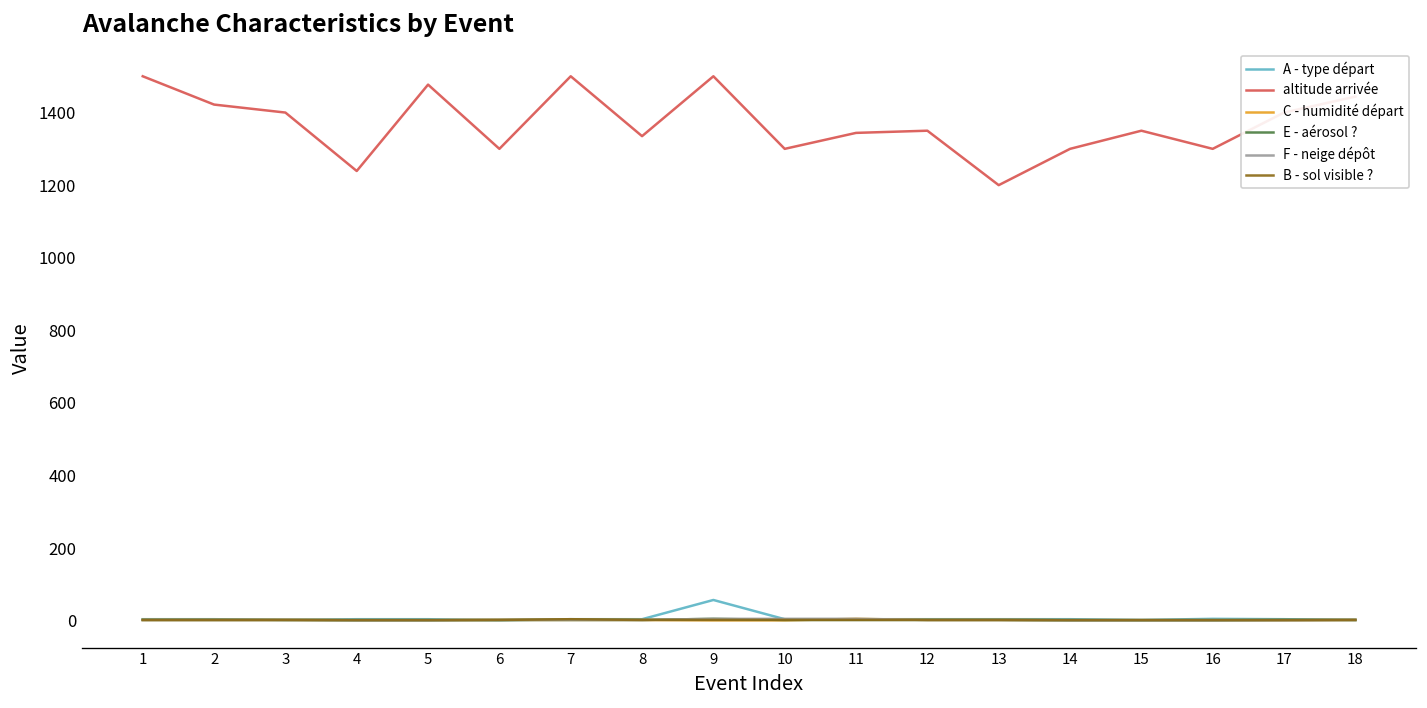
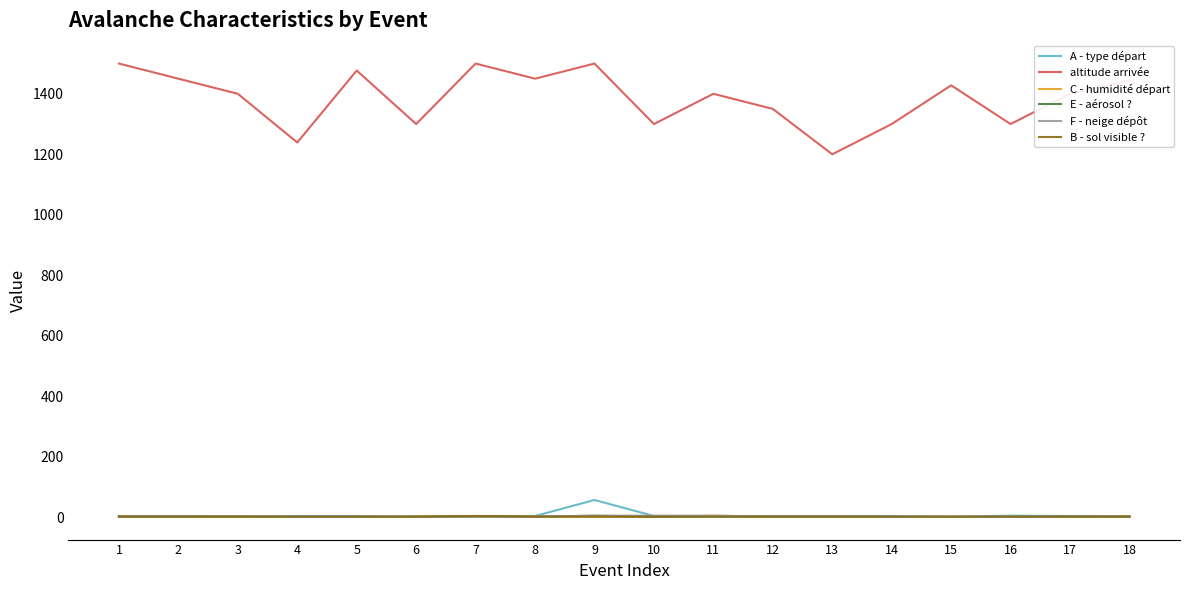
altitude arrivée, 2: 1420 -> 1450
altitude arrivée, 8: 1340 -> 1450
altitude arrivée, 11: 1340 -> 1400
altitude arrivée, 15: 1350 -> 1430
